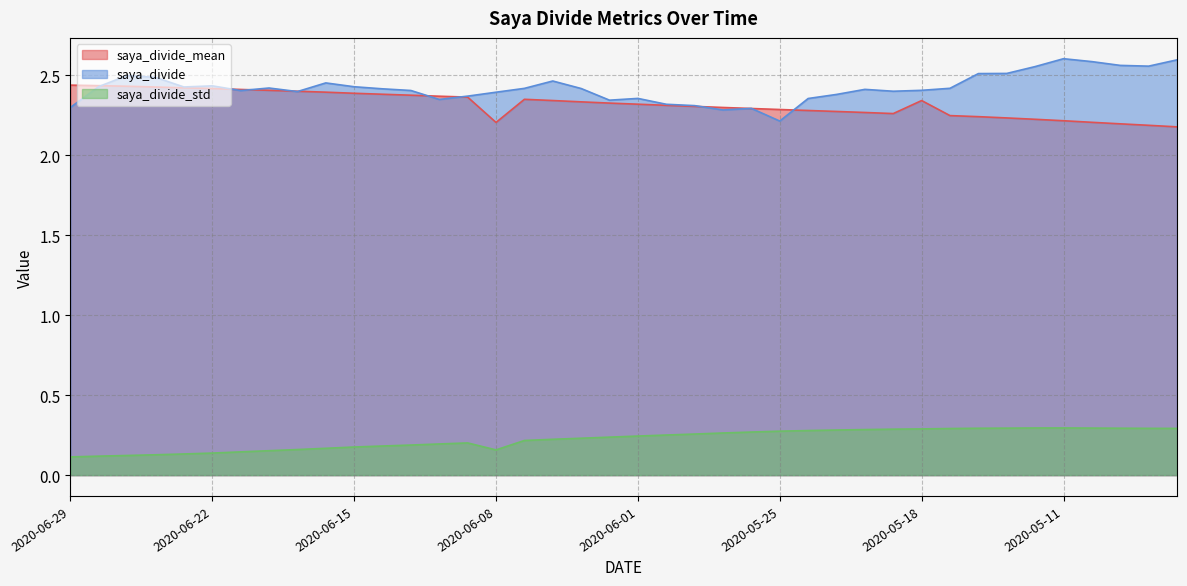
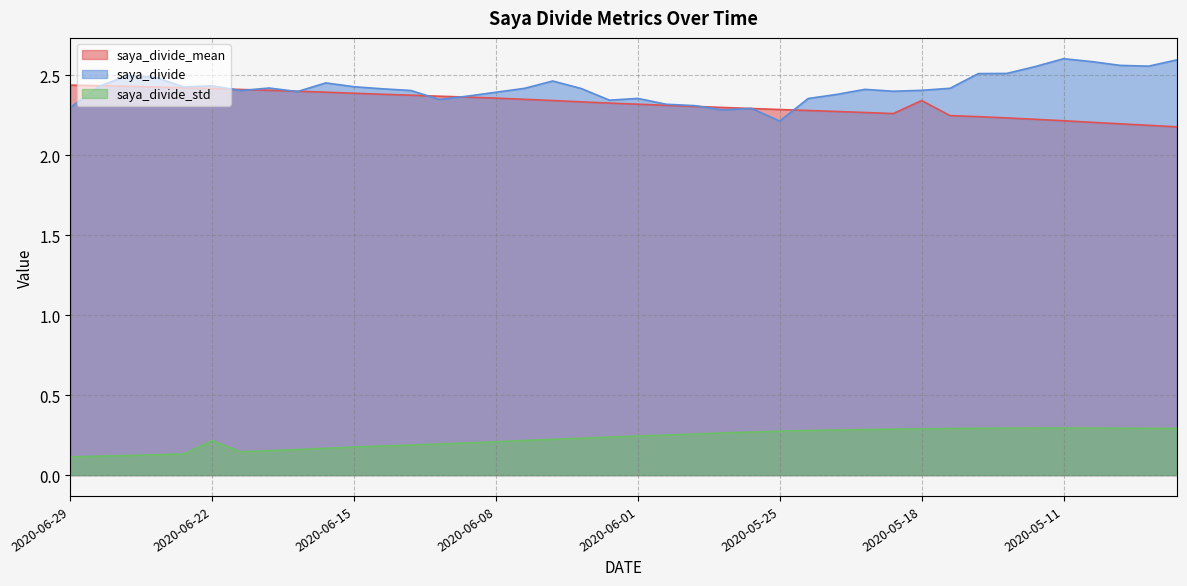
saya_divide_std, 2020-06-22: 0.14 -> 0.22
saya_divide_mean, 2020-06-08: 2.21 -> 2.36
saya_divide_std, 2020-06-08: 0.16 -> 0.21
